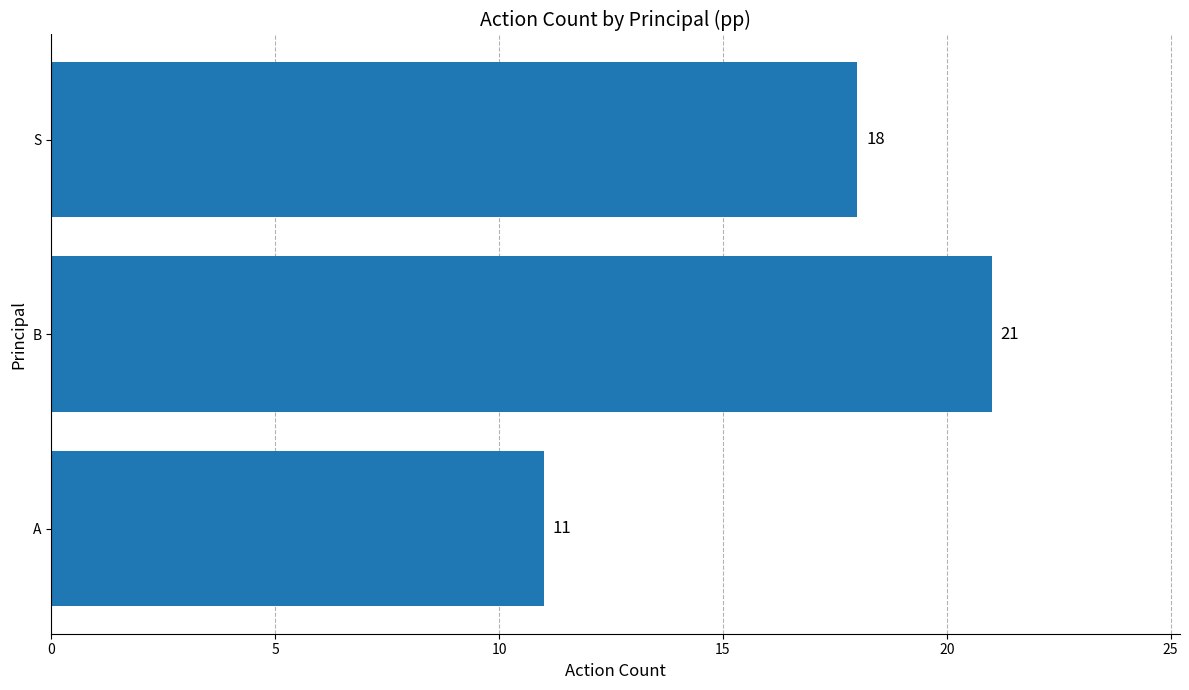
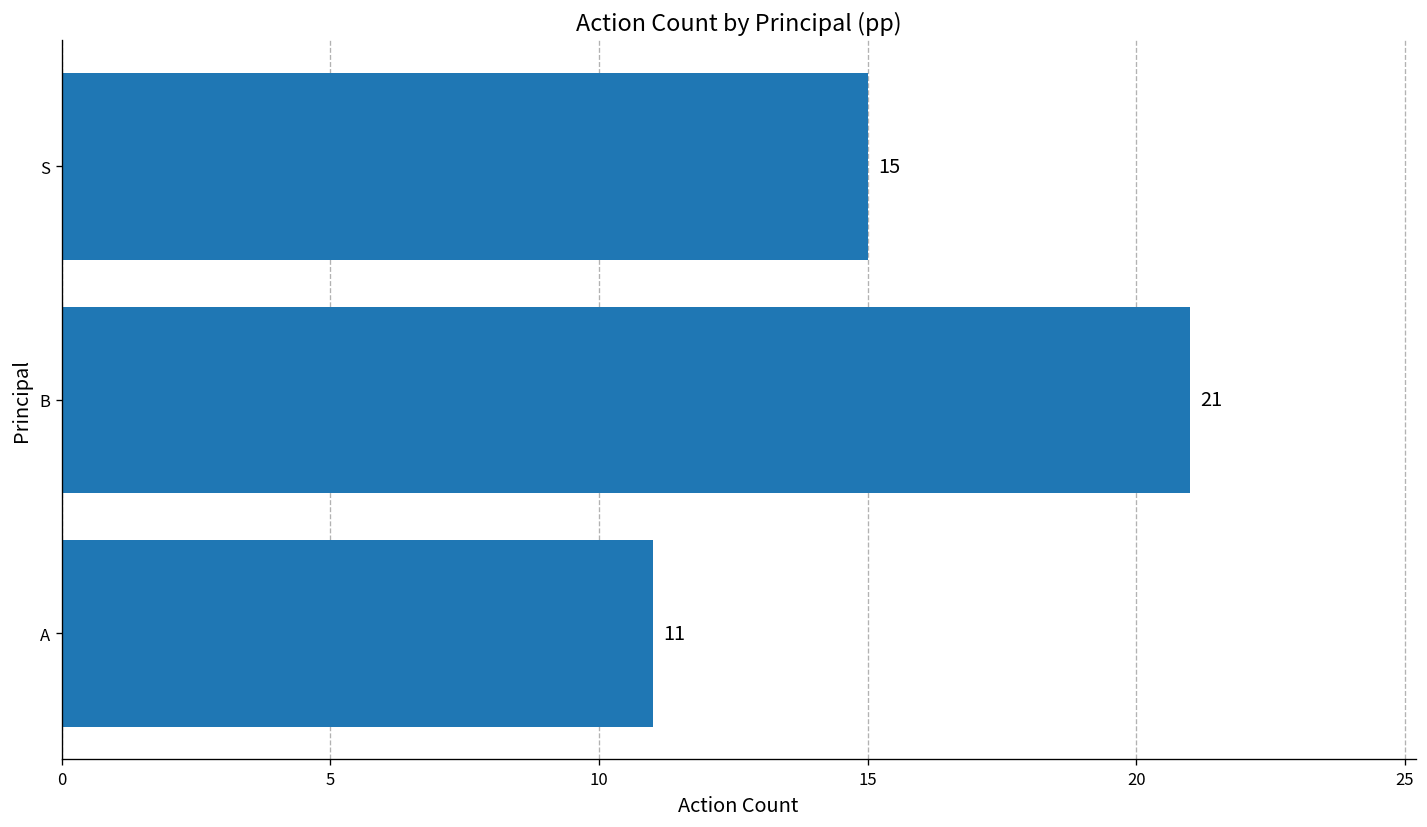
S: 18 -> 15
